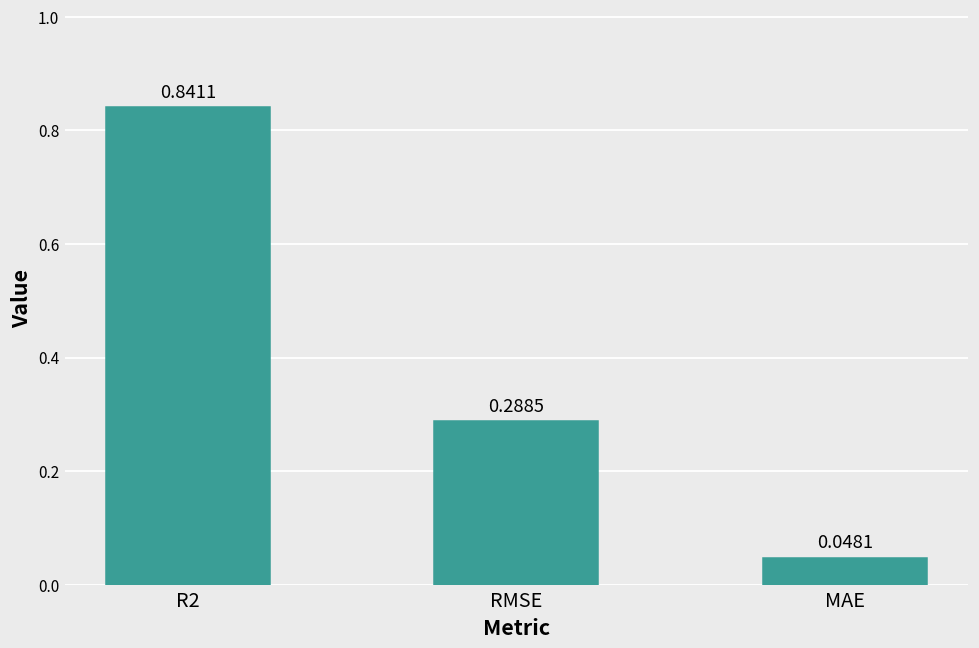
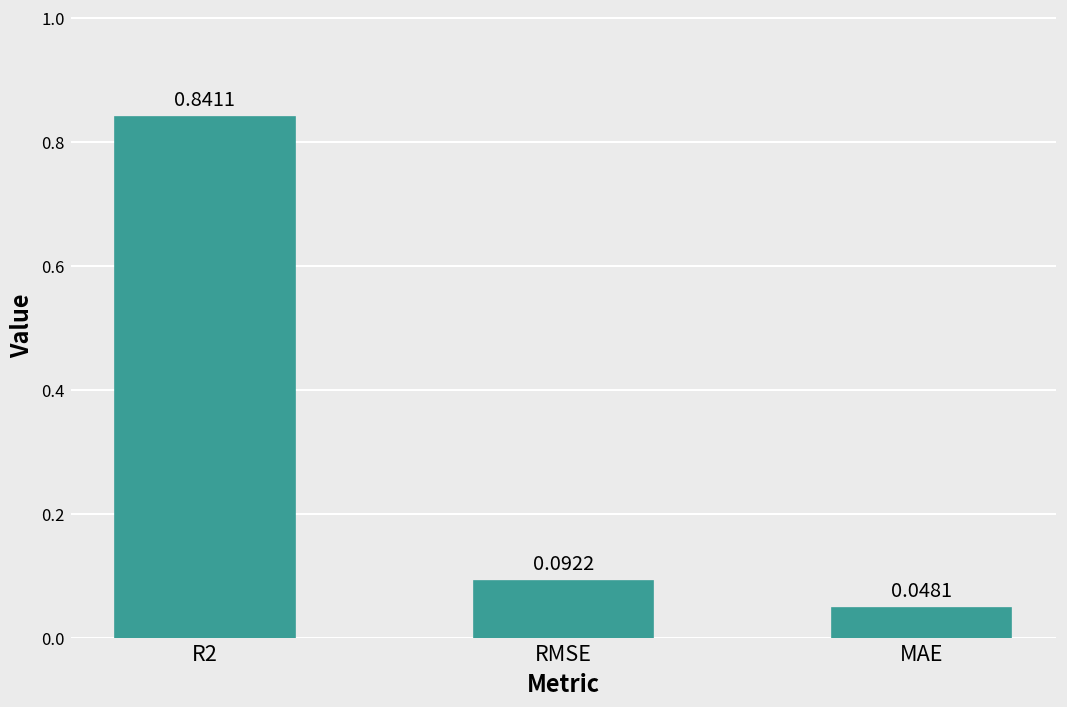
RMSE: 0.2885 -> 0.0922
